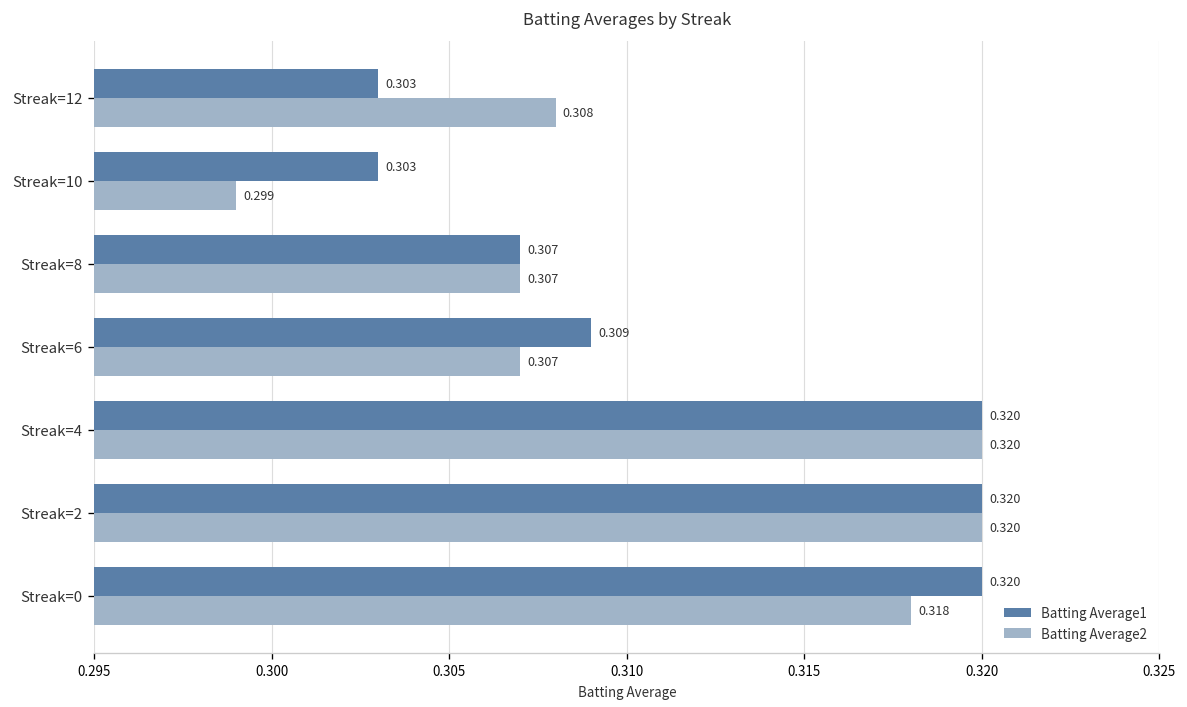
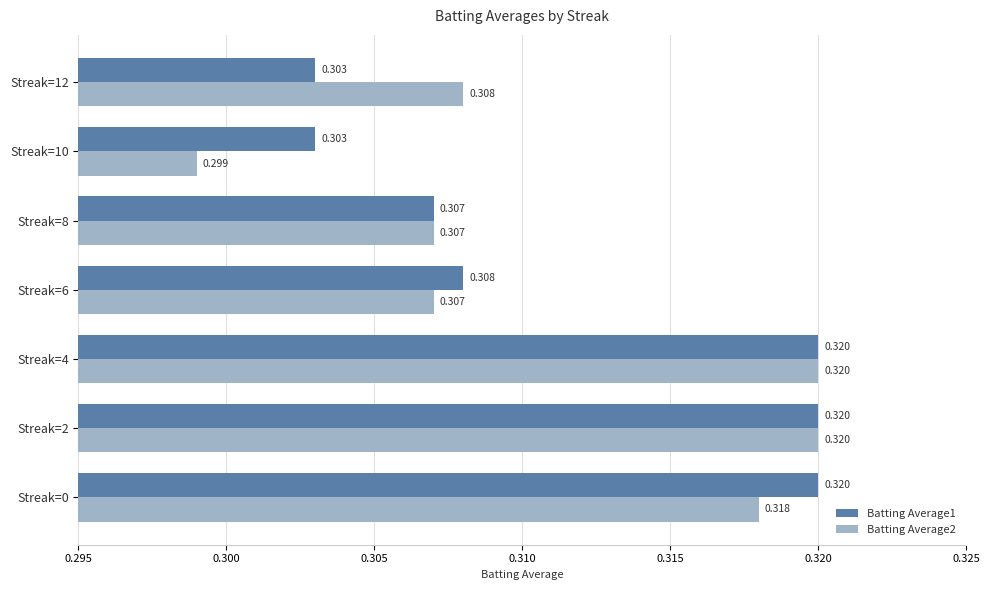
Batting Average1, Streak=6: 0.309 -> 0.308
